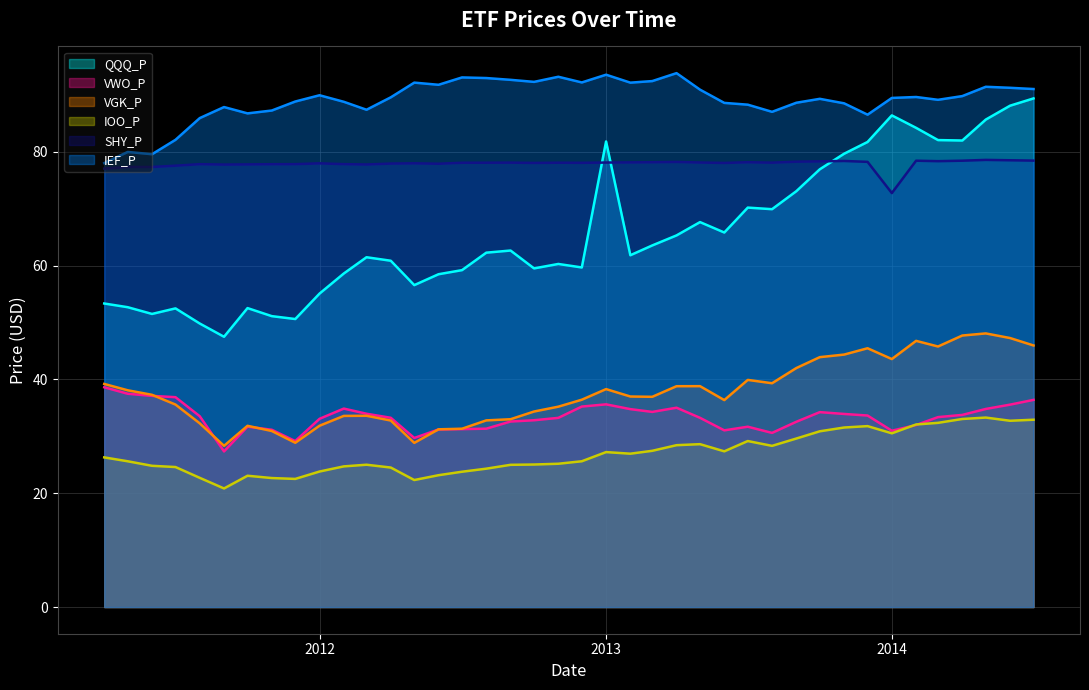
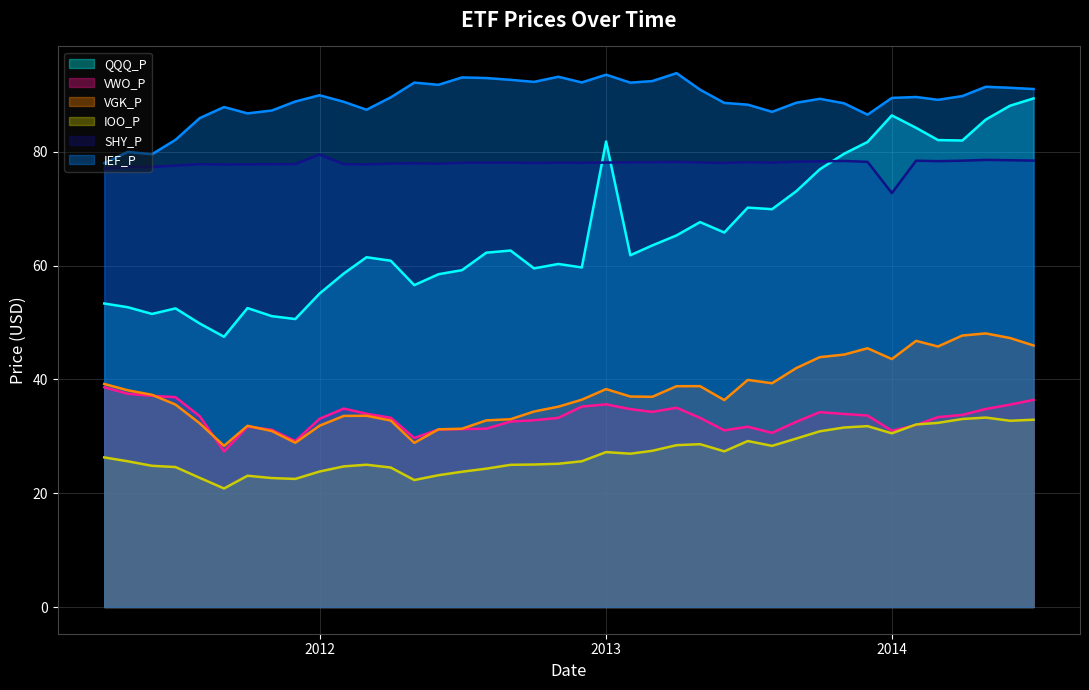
SHY_P, 2012: 78 -> 80
